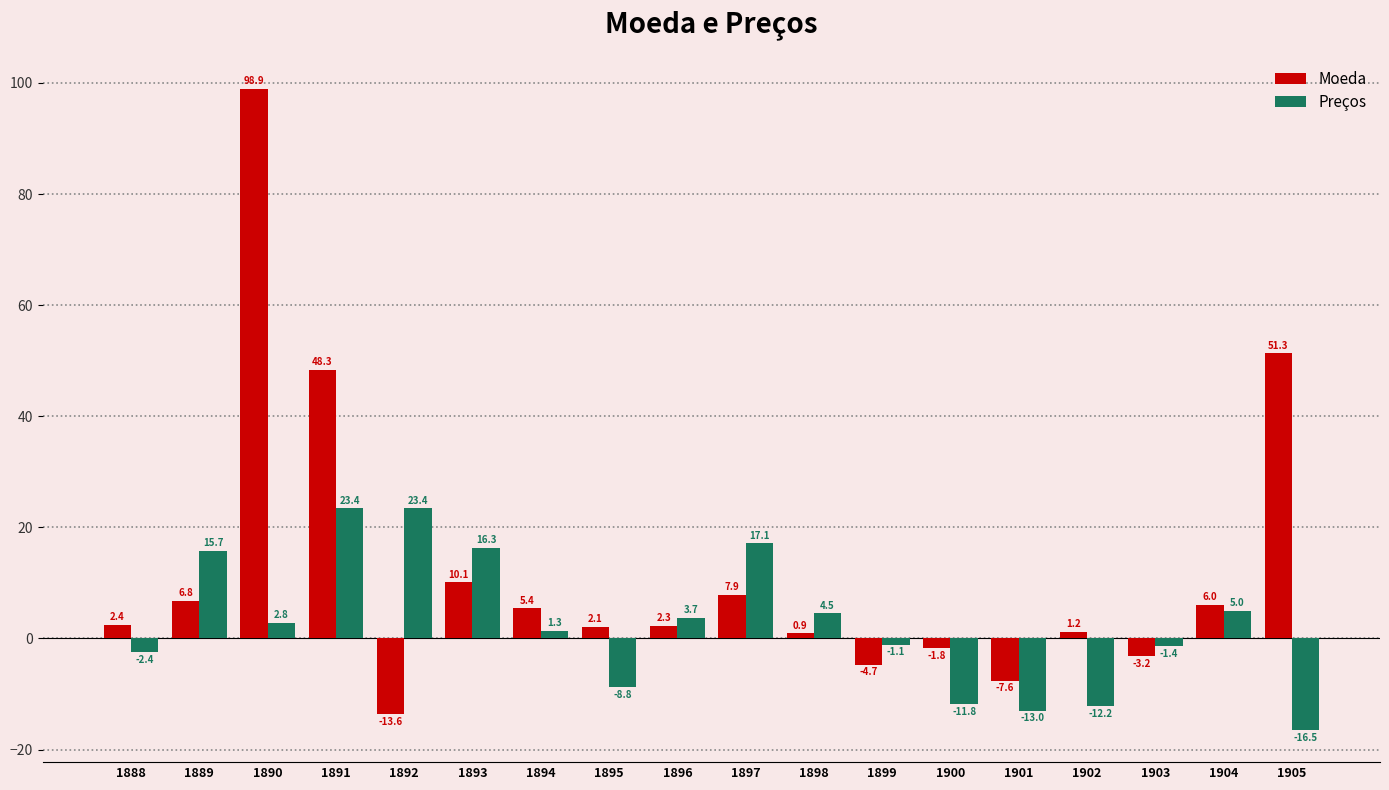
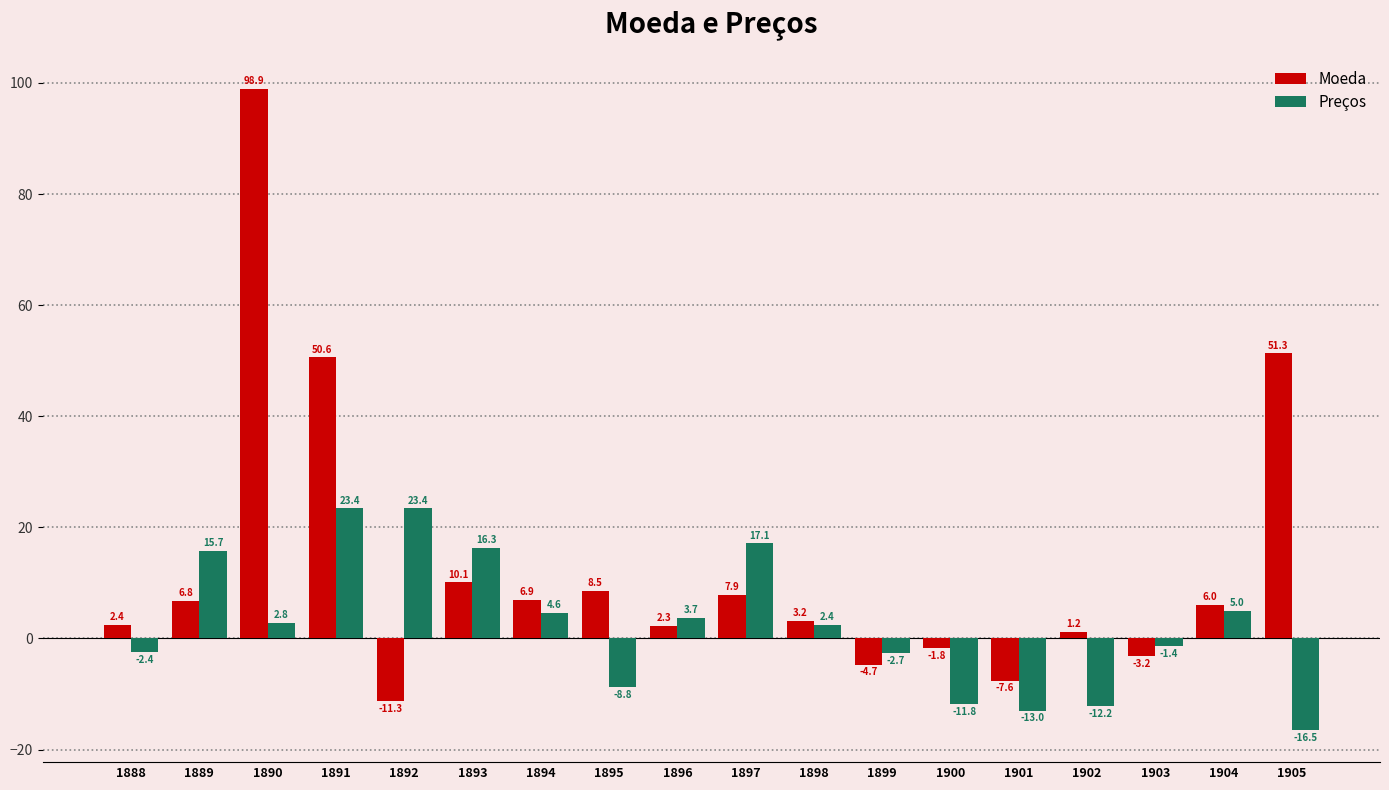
Moeda, 1891: 48.3 -> 50.6
Moeda, 1892: -13.6 -> -11.3
Moeda, 1894: 5.4 -> 6.9
Preços, 1894: 1.3 -> 4.6
Moeda, 1895: 2.1 -> 8.5
Moeda, 1898: 0.9 -> 3.2
Preços, 1898: 4.5 -> 2.4
Preços, 1899: -1.1 -> -2.7
